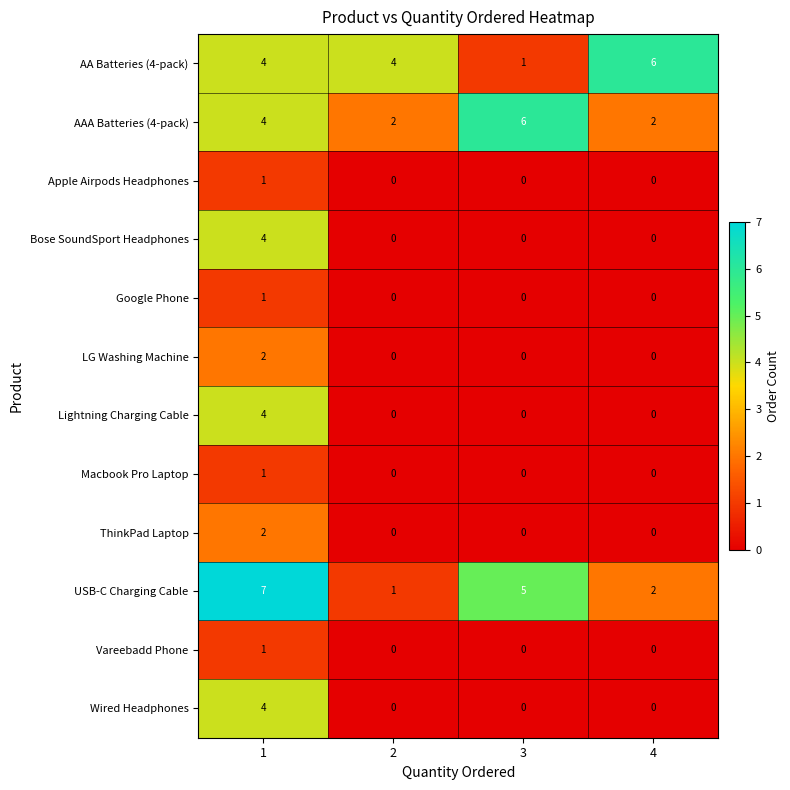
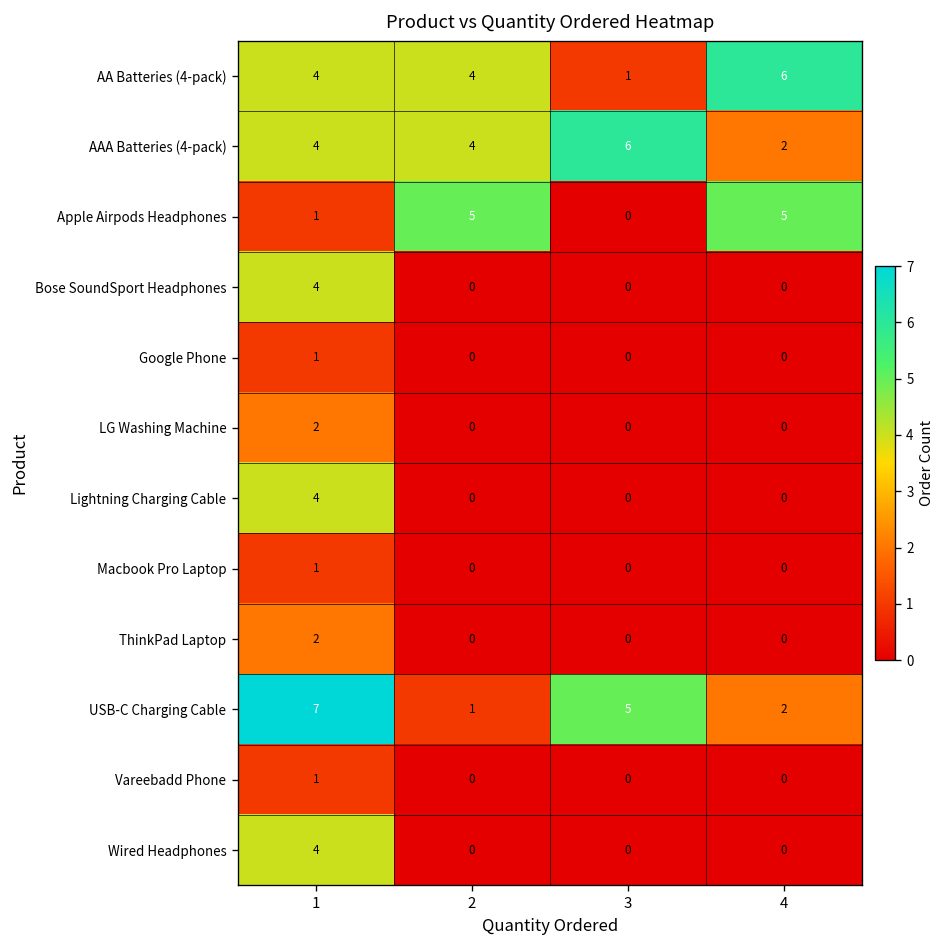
AAA Batteries (4-pack), 2: 2 -> 4
Apple Airpods Headphones, 2: 0 -> 5
Apple Airpods Headphones, 4: 0 -> 5
